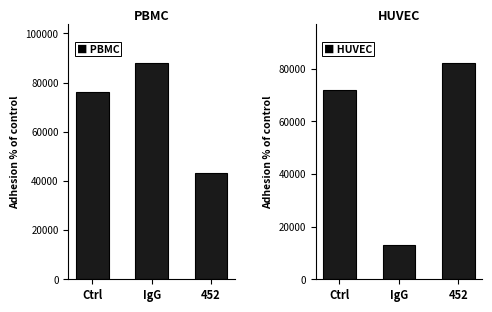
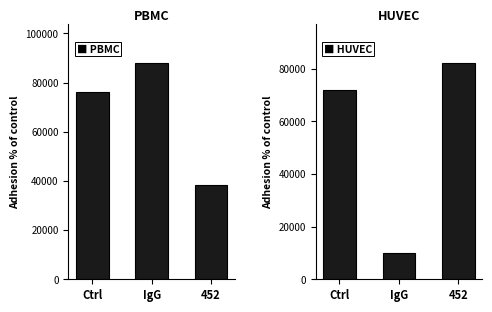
PBMC, 452: 43000 -> 38000
HUVEC, IgG: 13000 -> 10000
